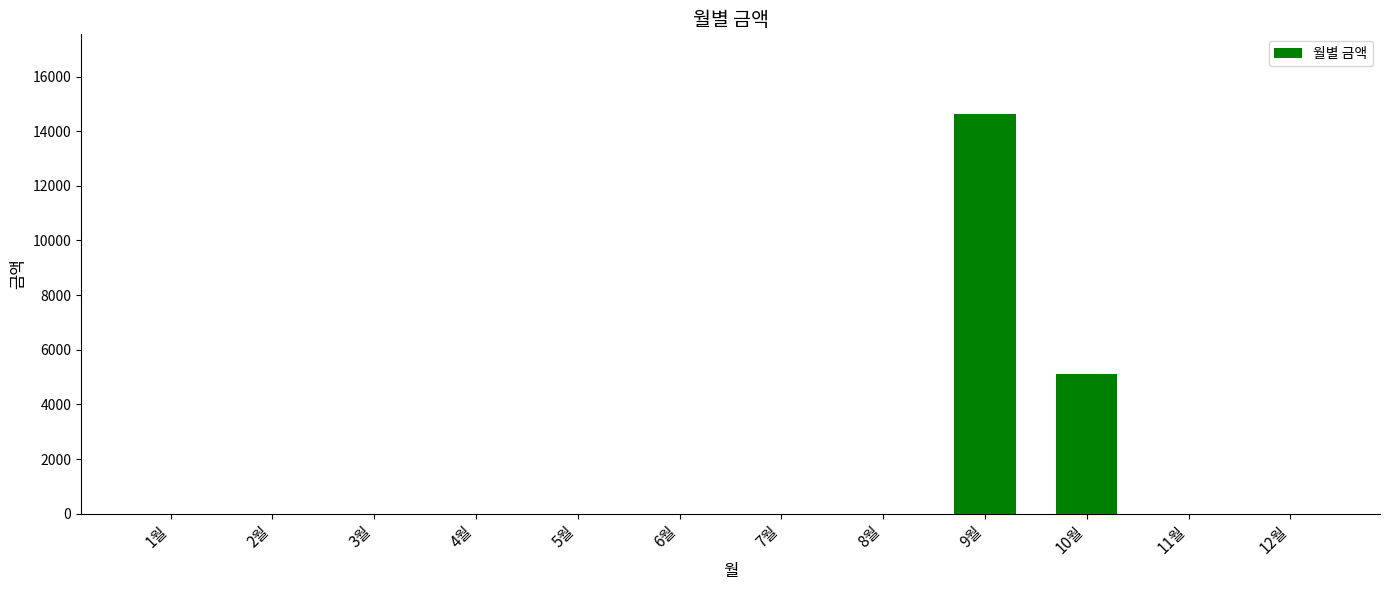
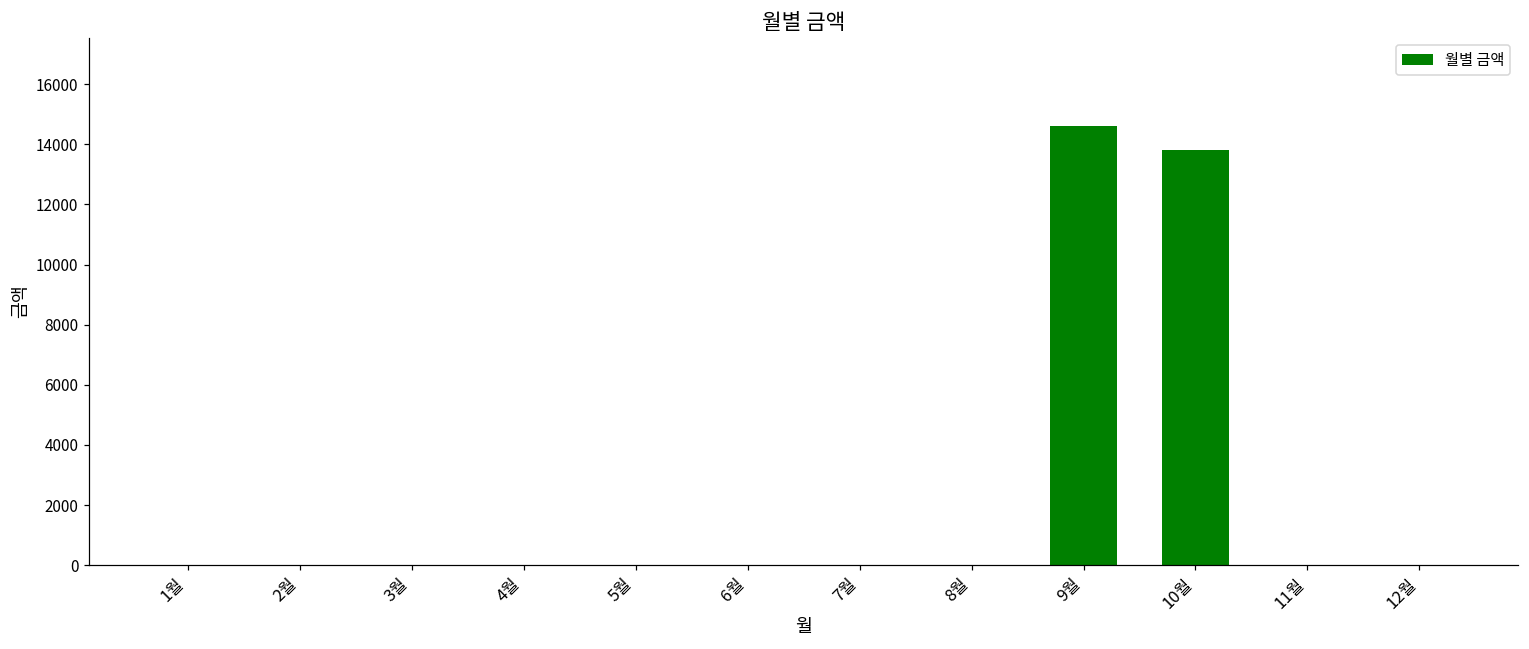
10월: 5100 -> 13800
